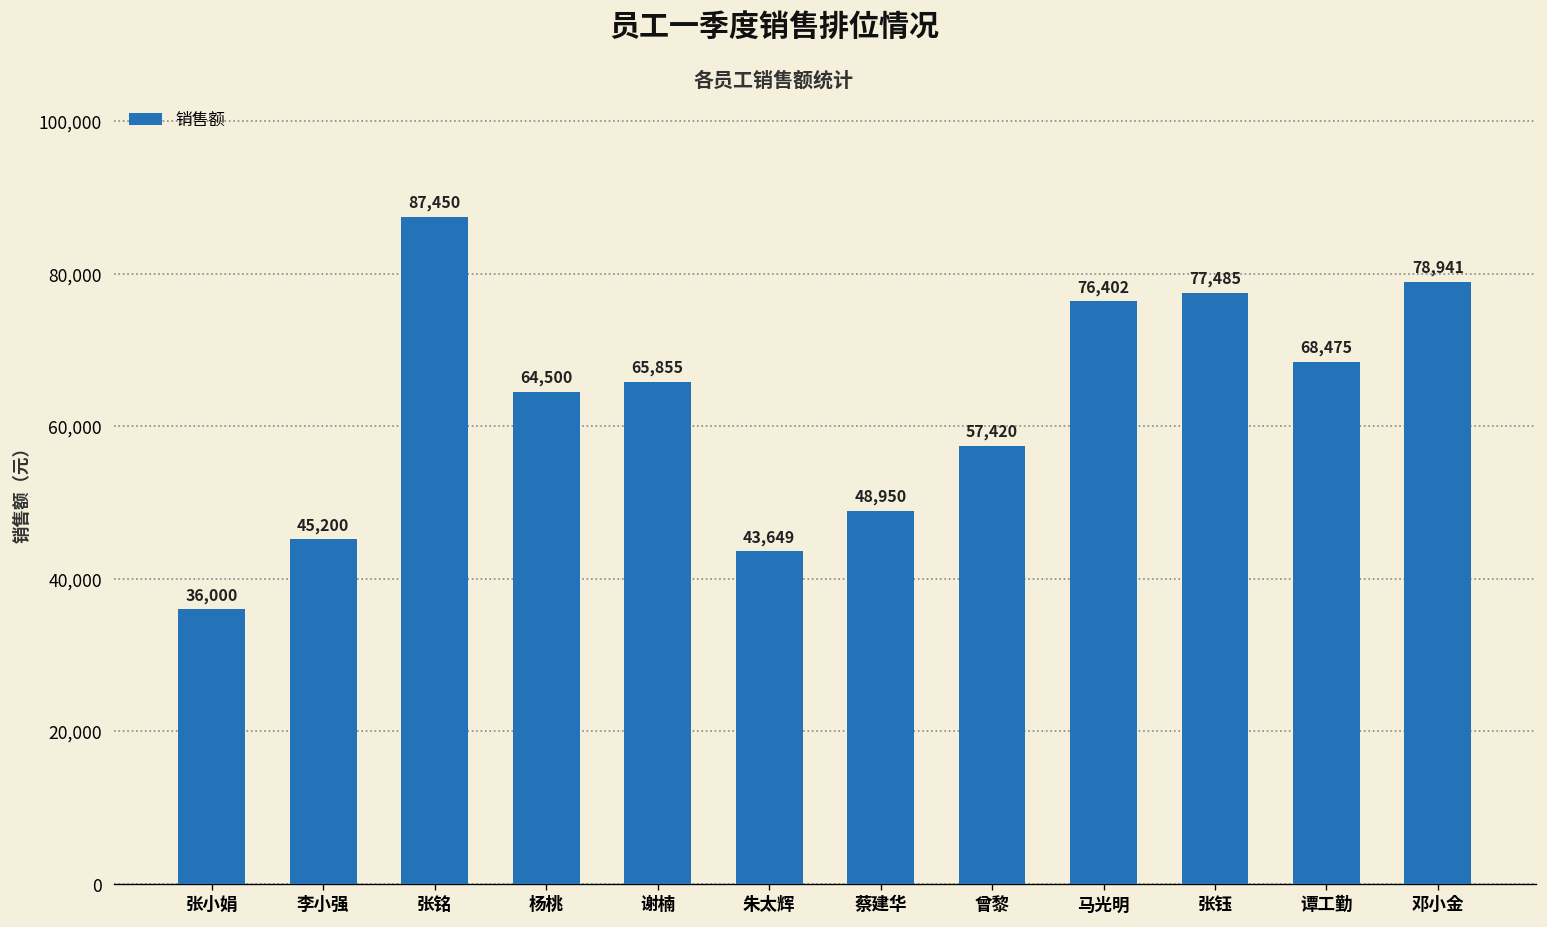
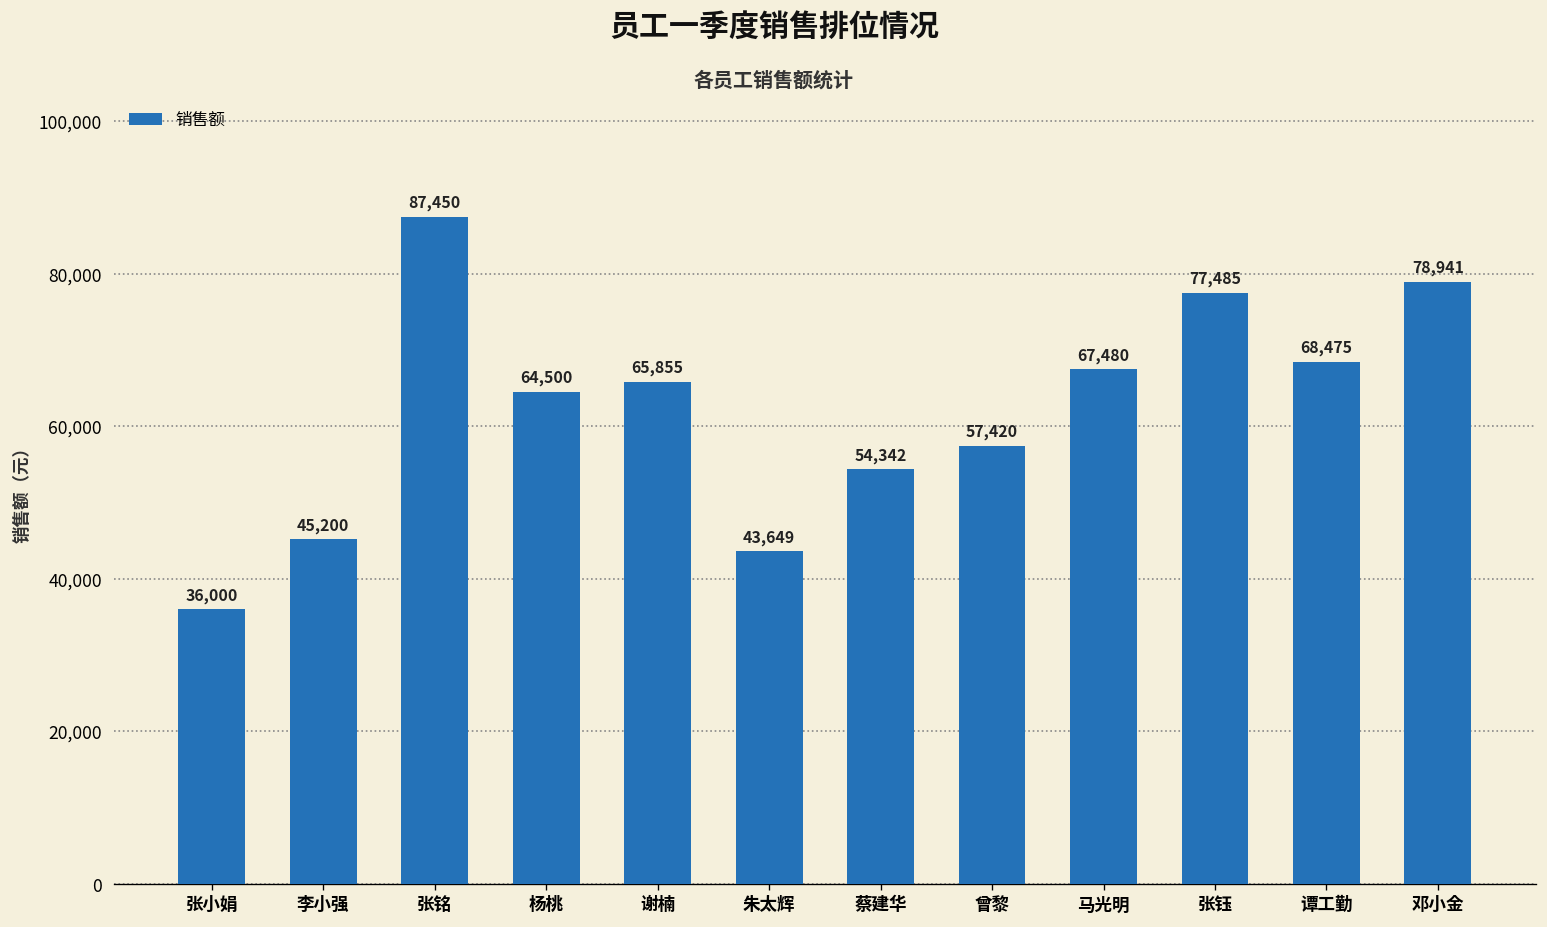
蔡建华: 48,950 -> 54,342
马光明: 76,402 -> 67,480
